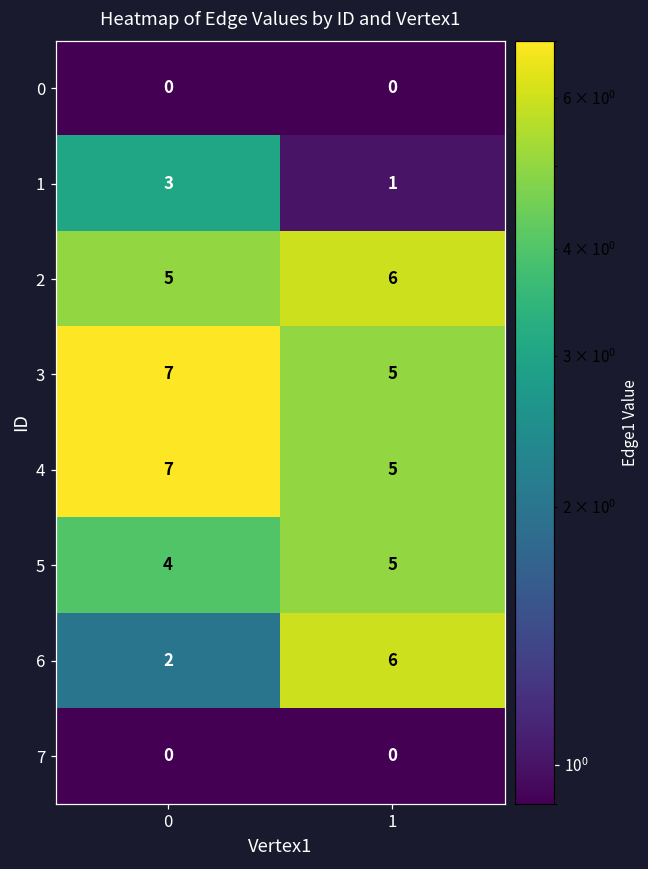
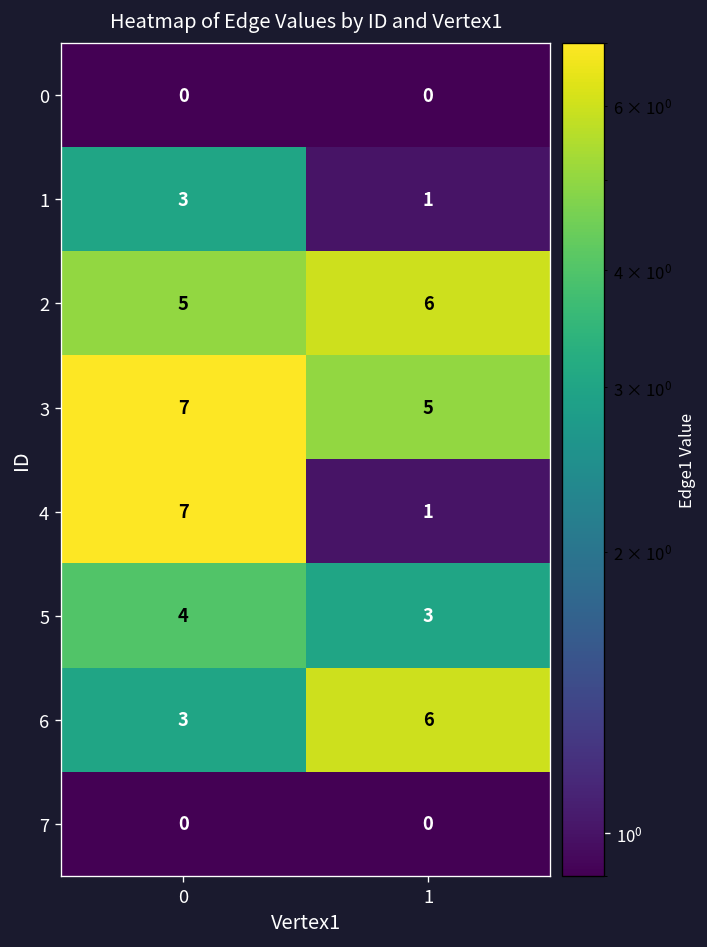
4, 1: 5 -> 1
5, 1: 5 -> 3
6, 0: 2 -> 3
